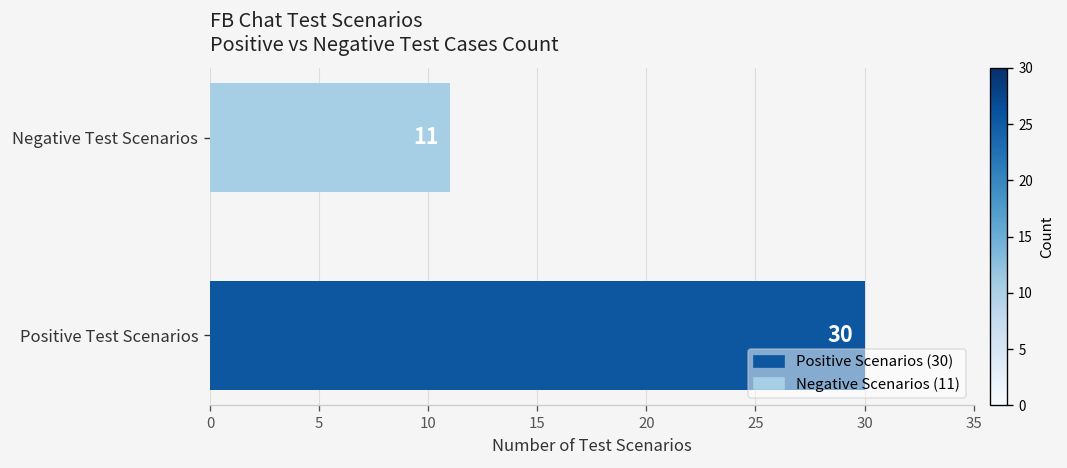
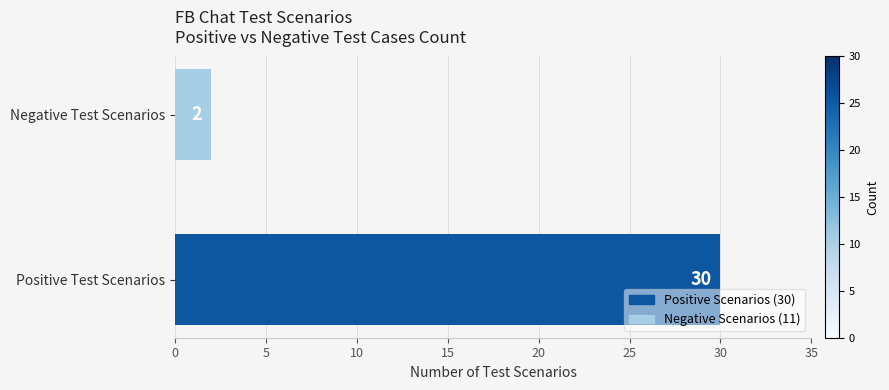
Negative Test Scenarios: 11 -> 2
